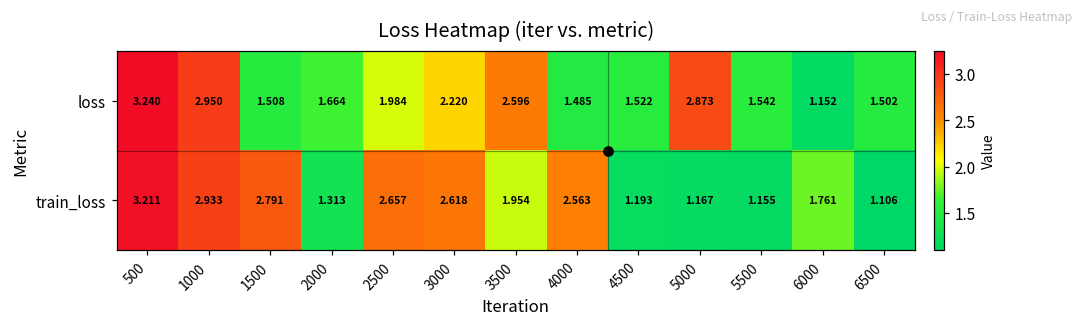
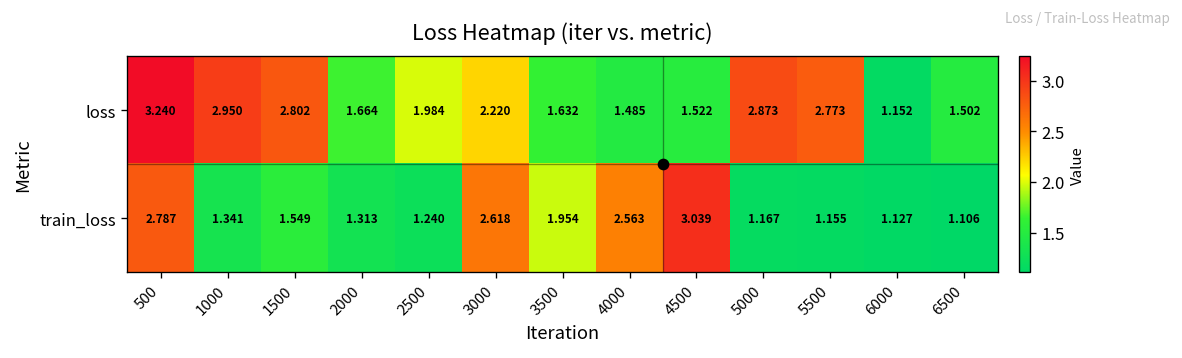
loss, 1500: 1.508 -> 2.802
loss, 3500: 2.596 -> 1.632
loss, 5500: 1.542 -> 2.773
train_loss, 500: 3.211 -> 2.787
train_loss, 1000: 2.933 -> 1.341
train_loss, 1500: 2.791 -> 1.549
train_loss, 2500: 2.657 -> 1.240
train_loss, 4500: 1.193 -> 3.039
train_loss, 6000: 1.761 -> 1.127
